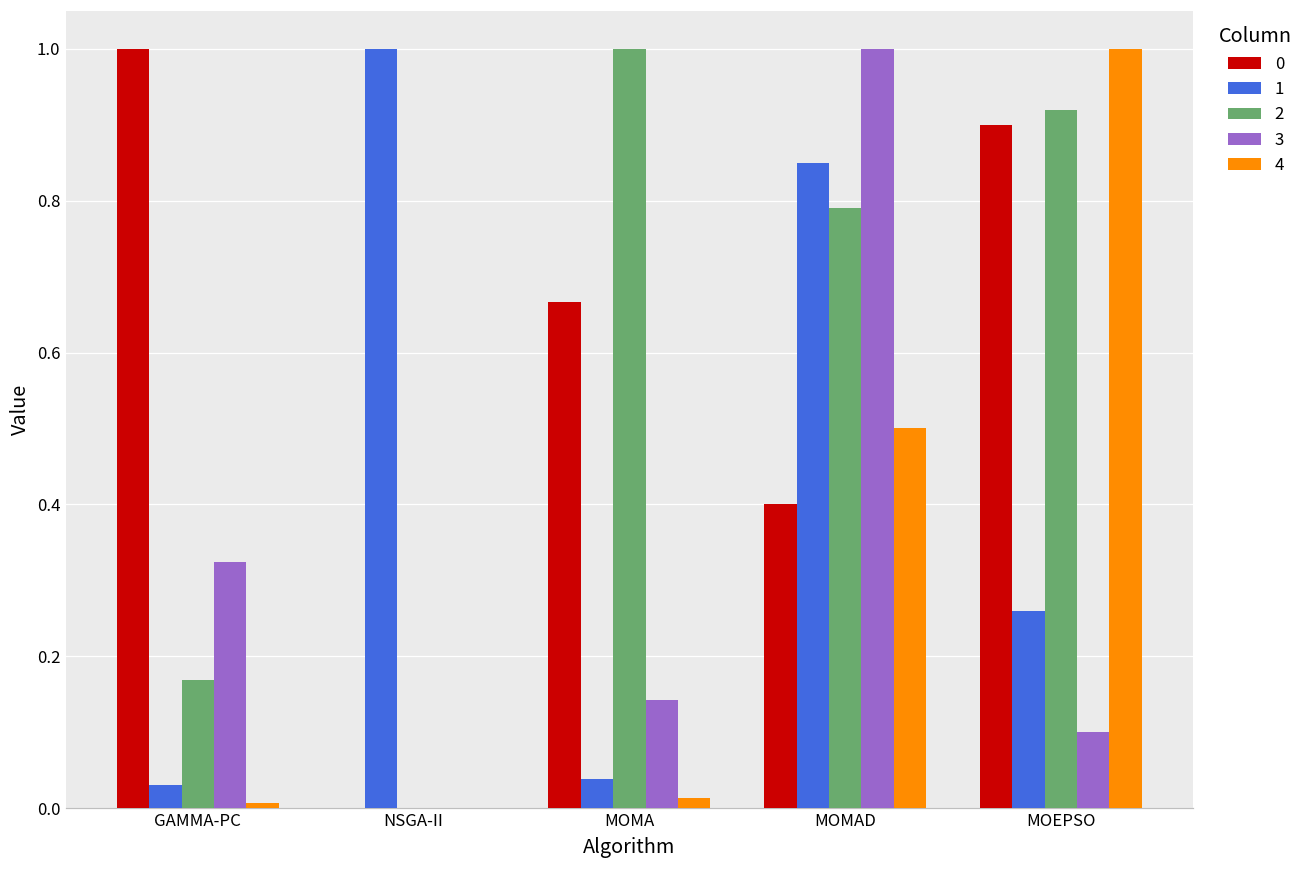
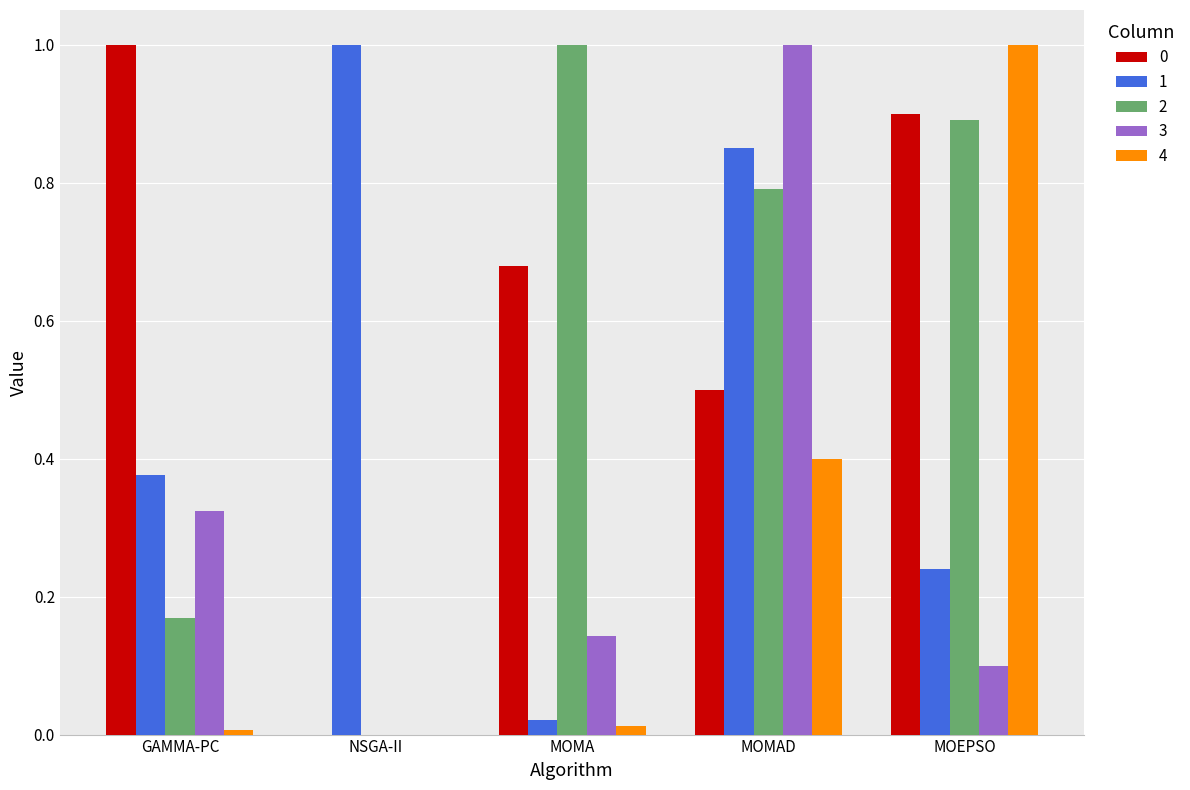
1, GAMMA-PC: 0.03 -> 0.38
0, MOMA: 0.67 -> 0.68
1, MOMA: 0.04 -> 0.02
0, MOMAD: 0.4 -> 0.5
4, MOMAD: 0.5 -> 0.4
1, MOEPSO: 0.26 -> 0.24
2, MOEPSO: 0.92 -> 0.89
